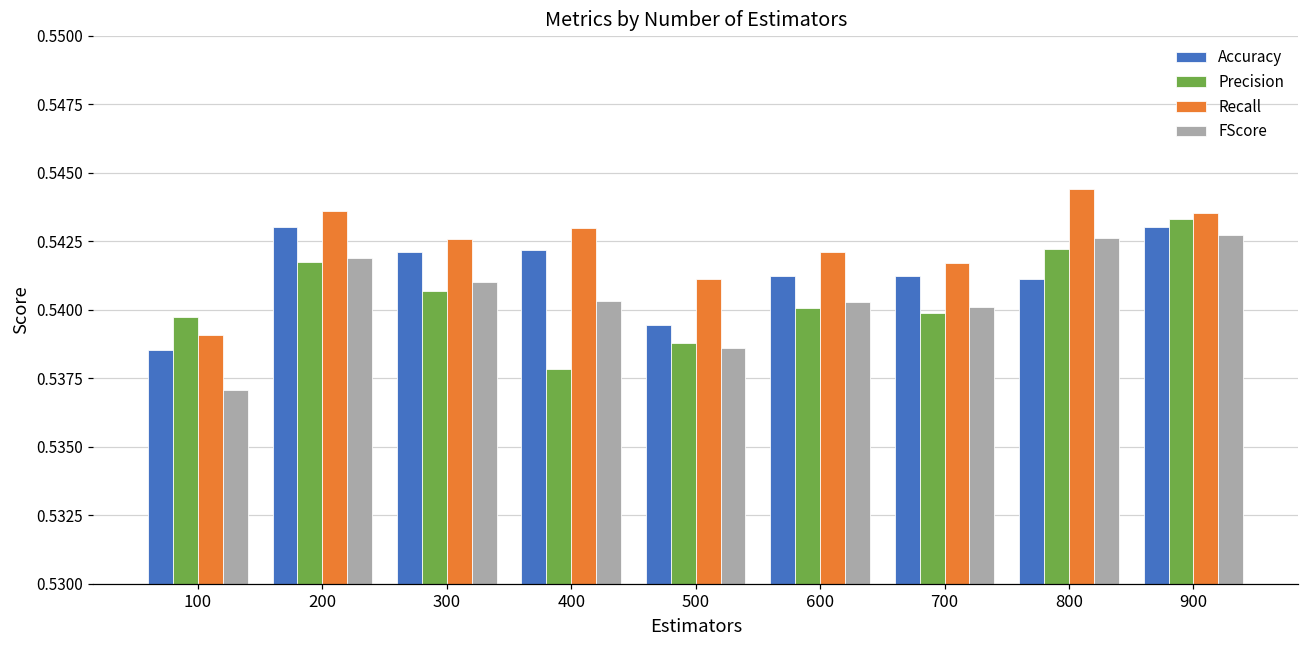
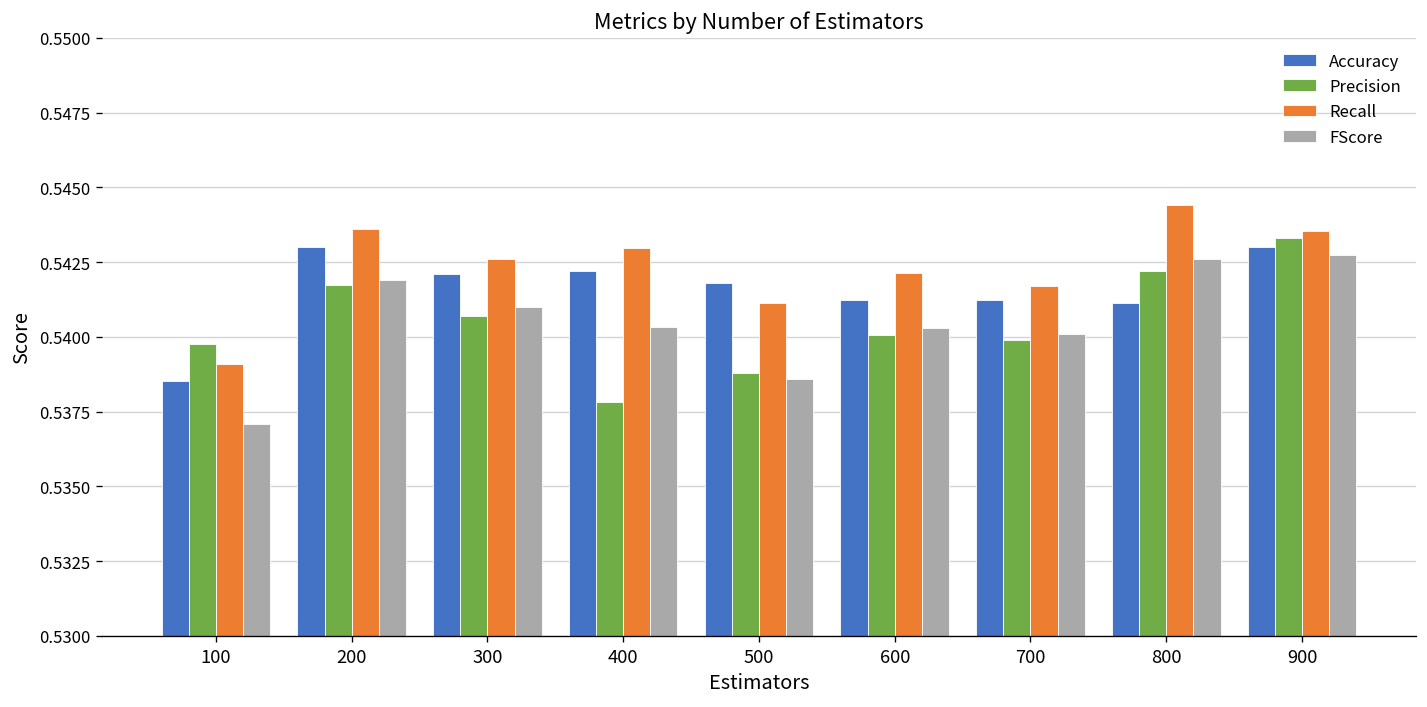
Accuracy, 500: 0.5394 -> 0.5418
